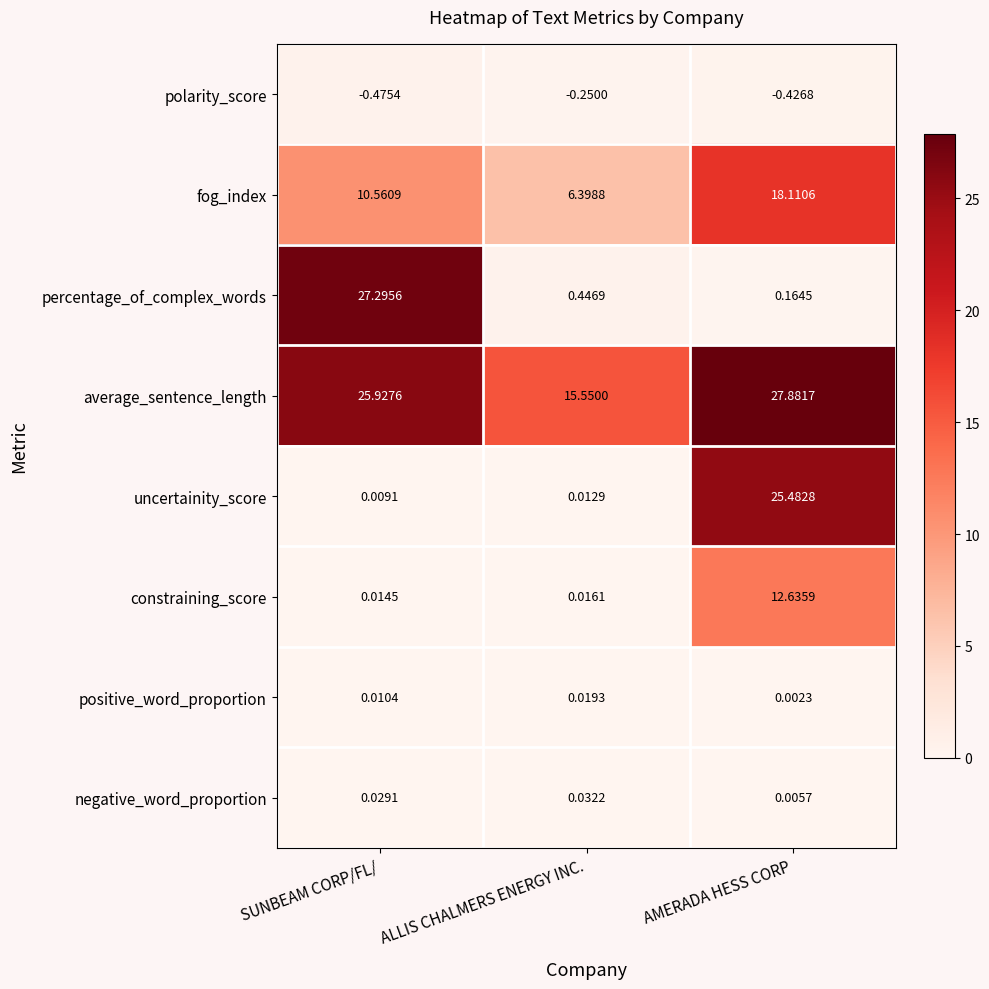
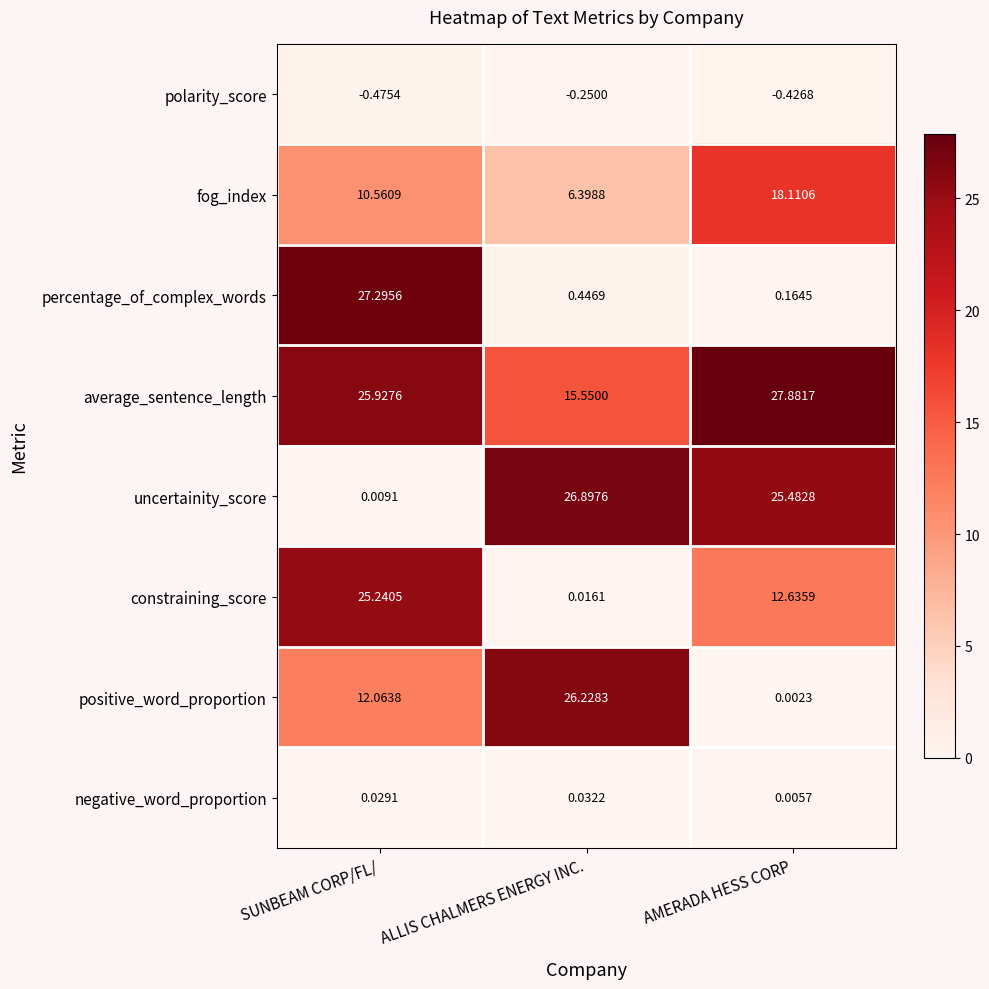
uncertainity_score, ALLIS CHALMERS ENERGY INC.: 0.0129 -> 26.8976
constraining_score, SUNBEAM CORP/FL/: 0.0145 -> 25.2405
positive_word_proportion, SUNBEAM CORP/FL/: 0.0104 -> 12.0638
positive_word_proportion, ALLIS CHALMERS ENERGY INC.: 0.0193 -> 26.2283
